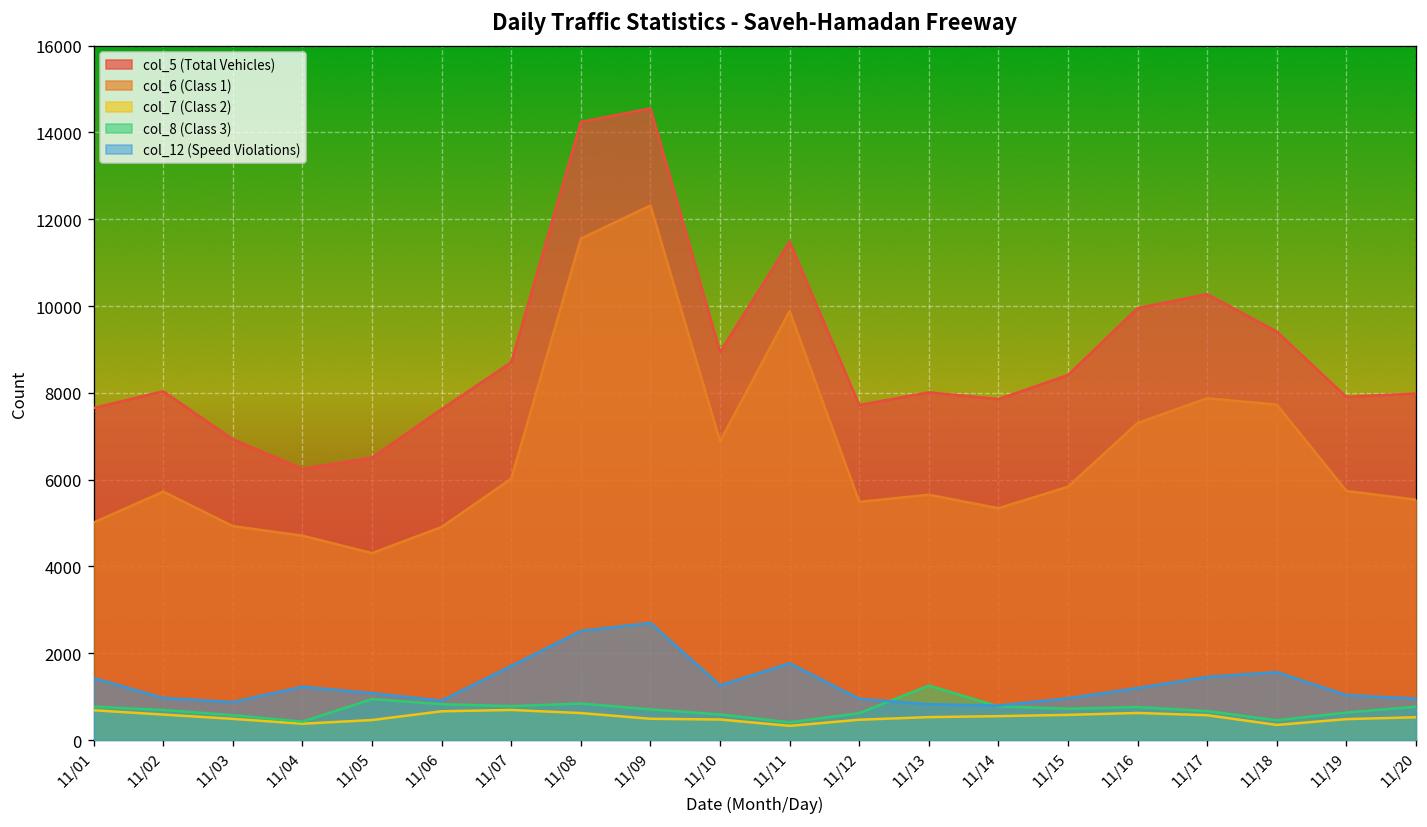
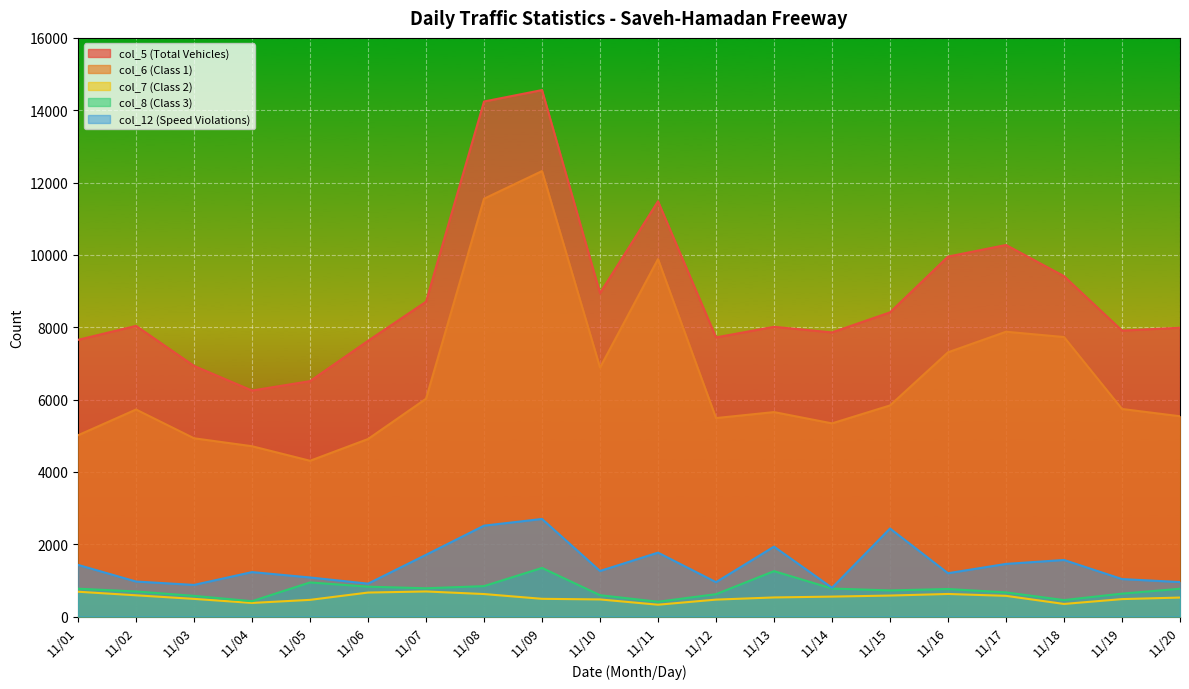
col_8 (Class 3), 11/09: 700 -> 1300
col_12 (Speed Violations), 11/13: 800 -> 1900
col_12 (Speed Violations), 11/15: 1000 -> 2400
